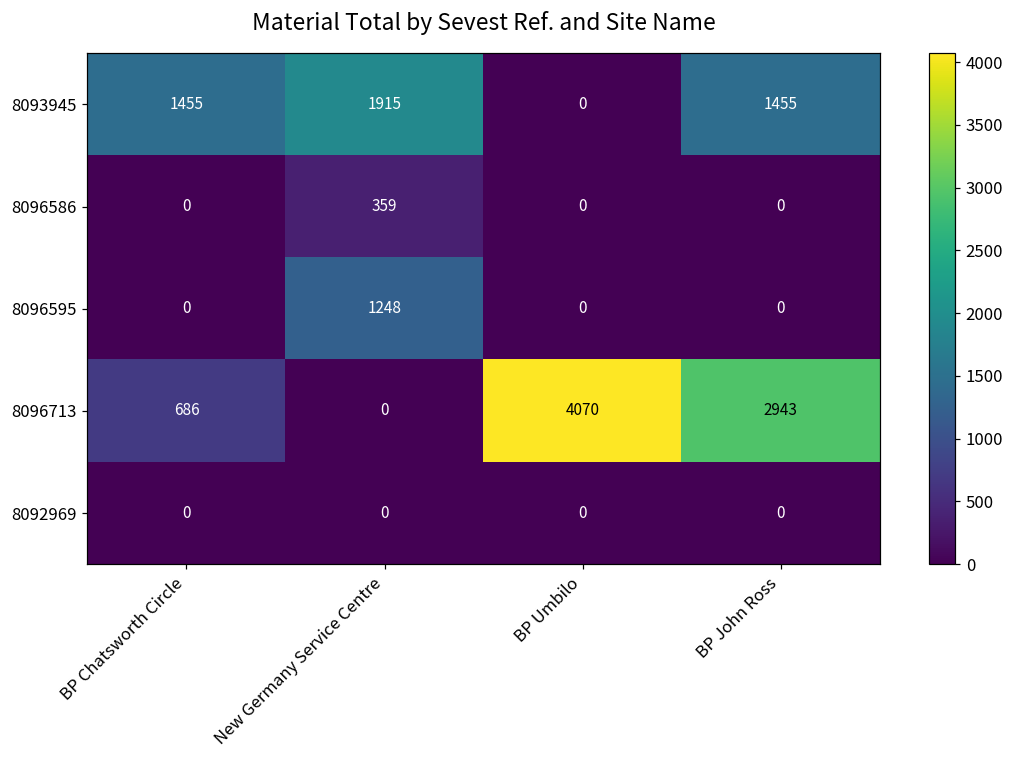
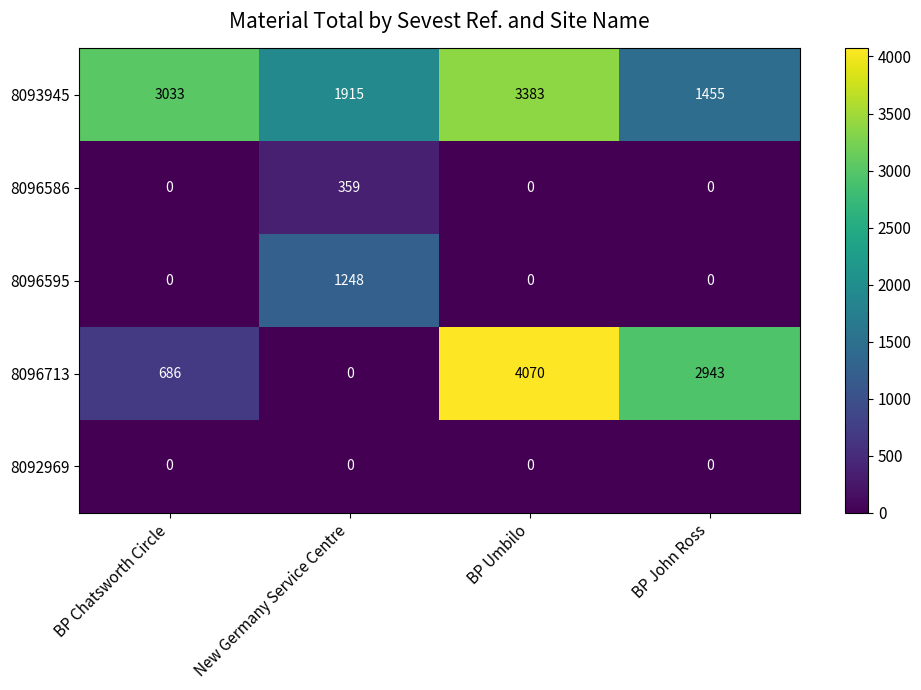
8093945, BP Chatsworth Circle: 1455 -> 3033
8093945, BP Umbilo: 0 -> 3383
